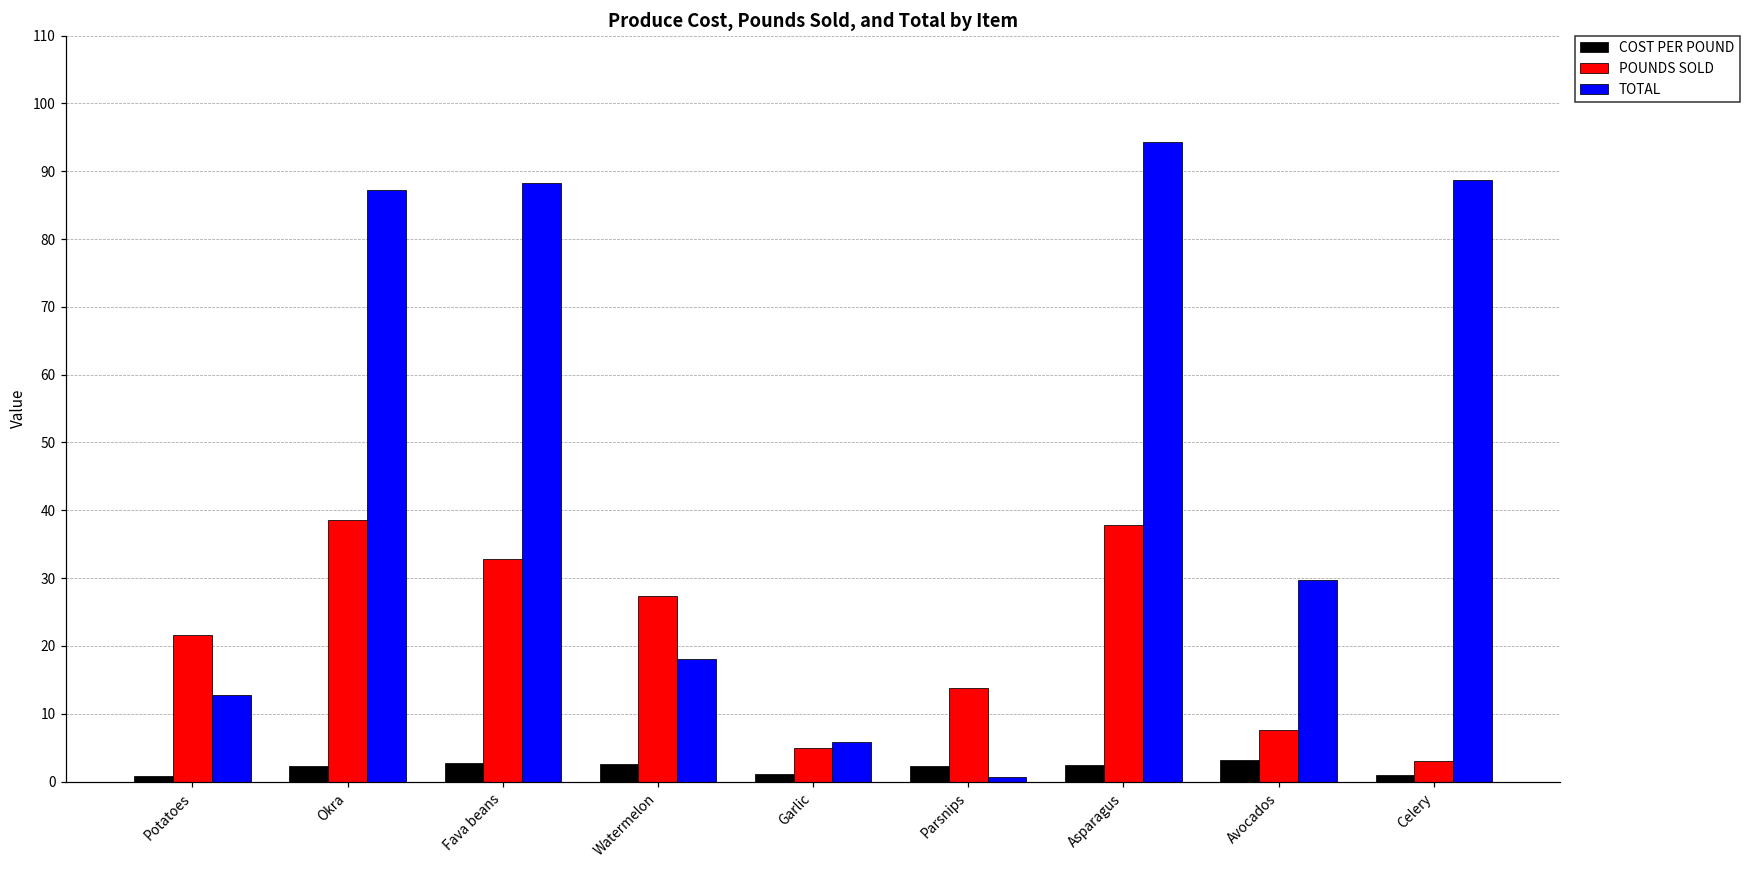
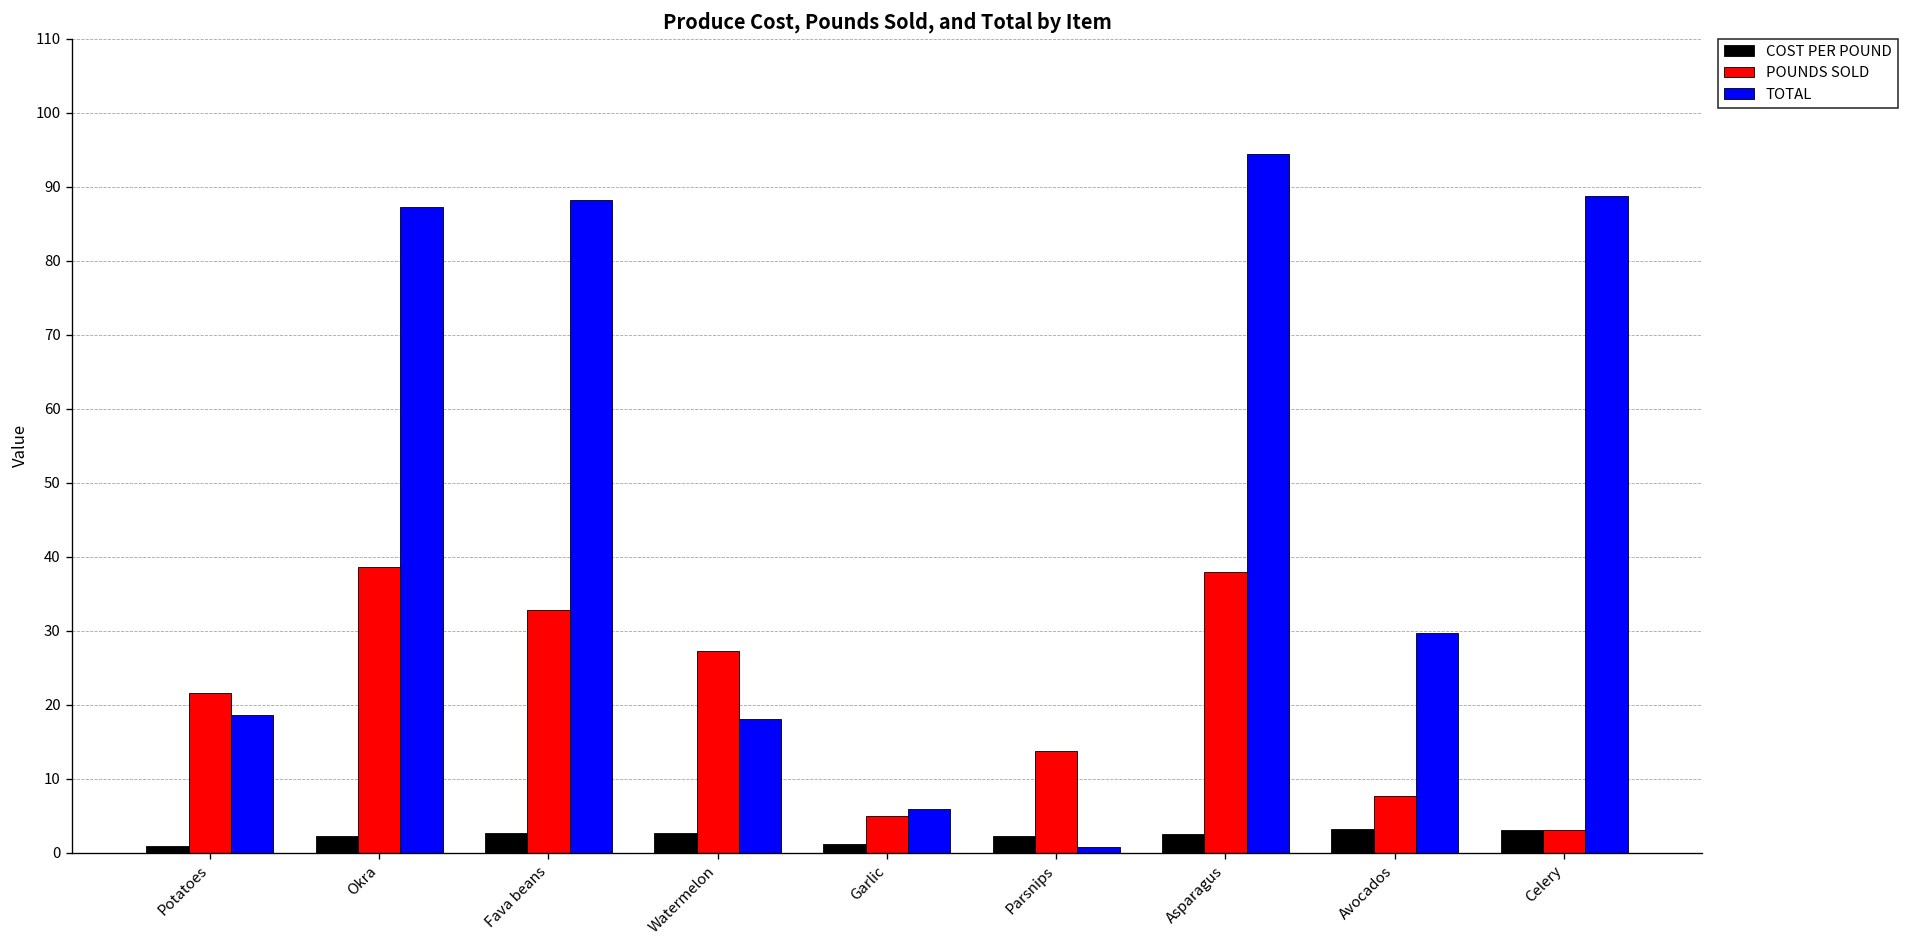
TOTAL, Potatoes: 13 -> 19
COST PER POUND, Celery: 1 -> 3
